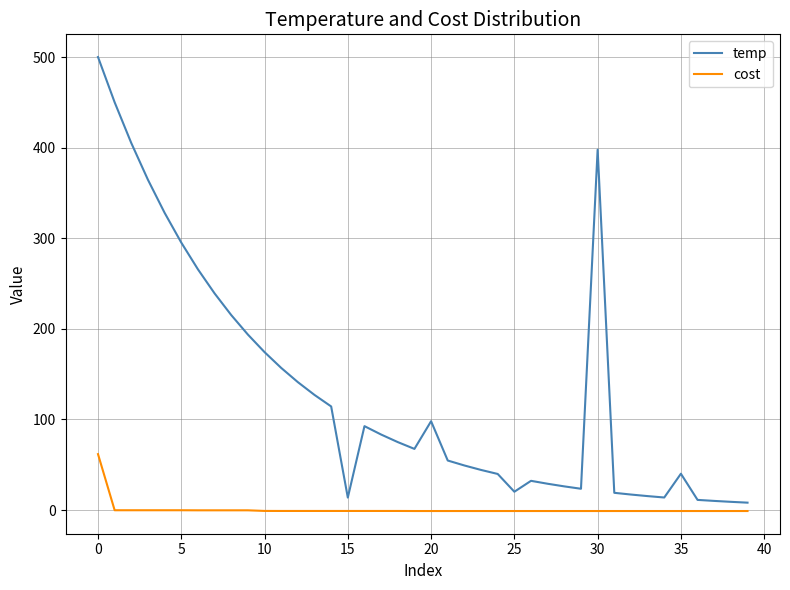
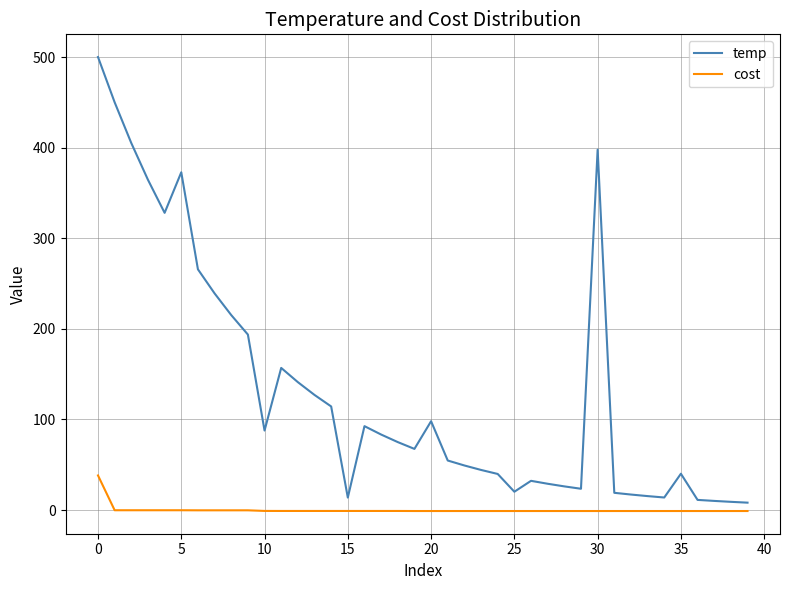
cost, 0: 60 -> 40
temp, 5: 300 -> 370
temp, 10: 170 -> 90
